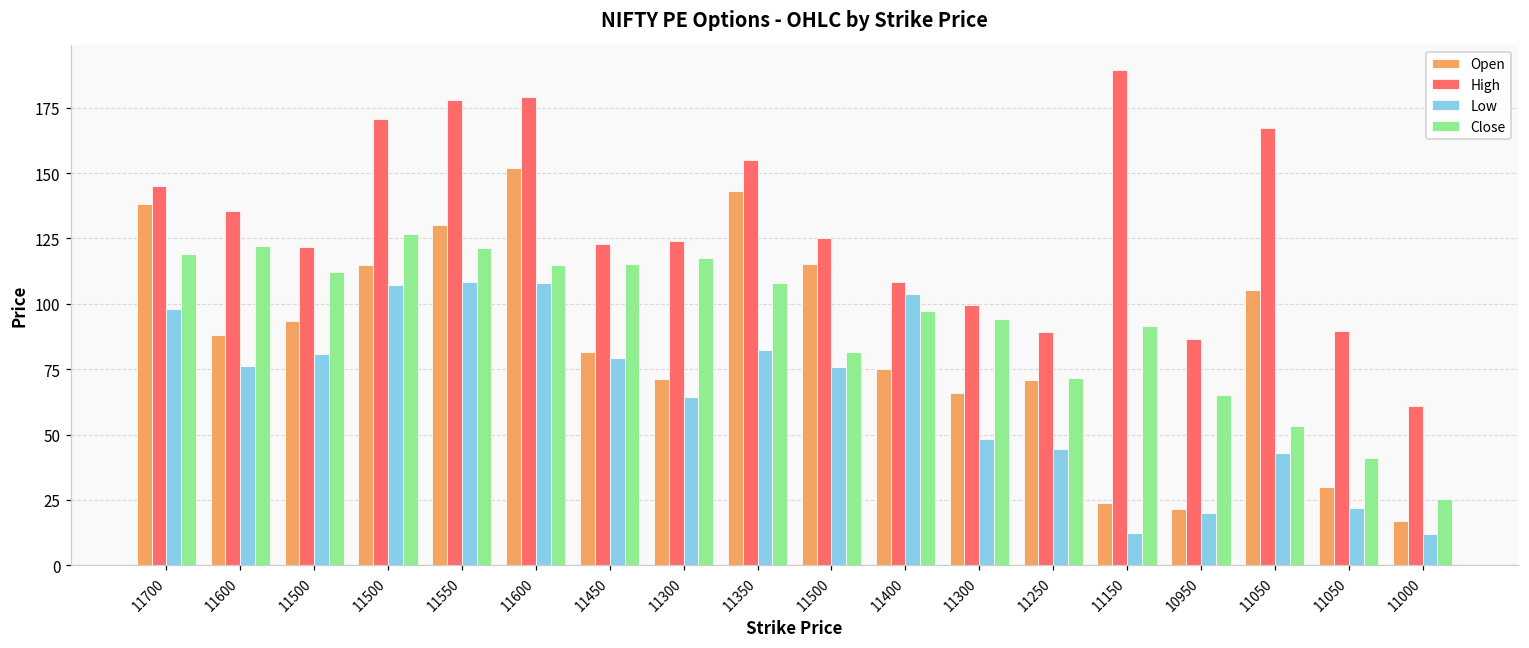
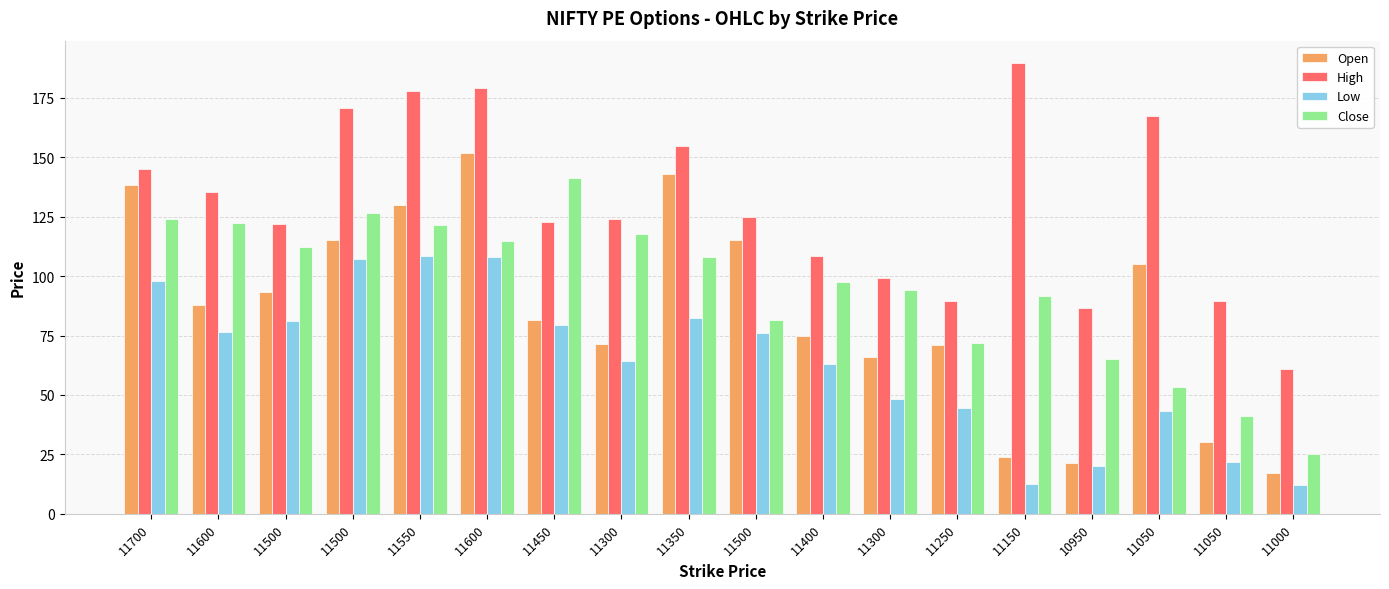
Close, 11700: 119 -> 124
Close, 11450: 115 -> 142
Low, 11400: 104 -> 63
